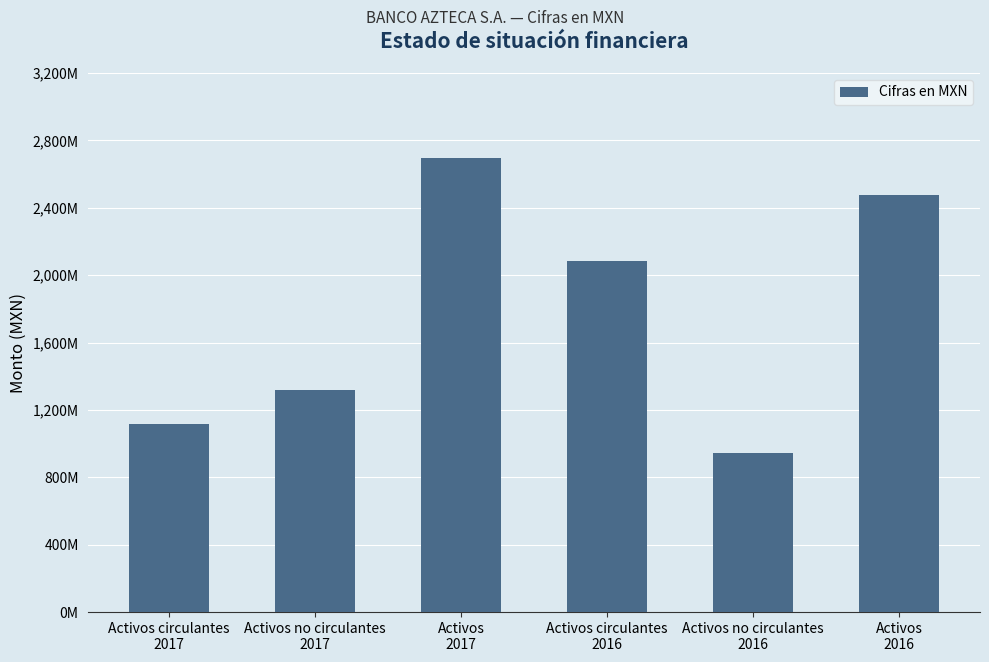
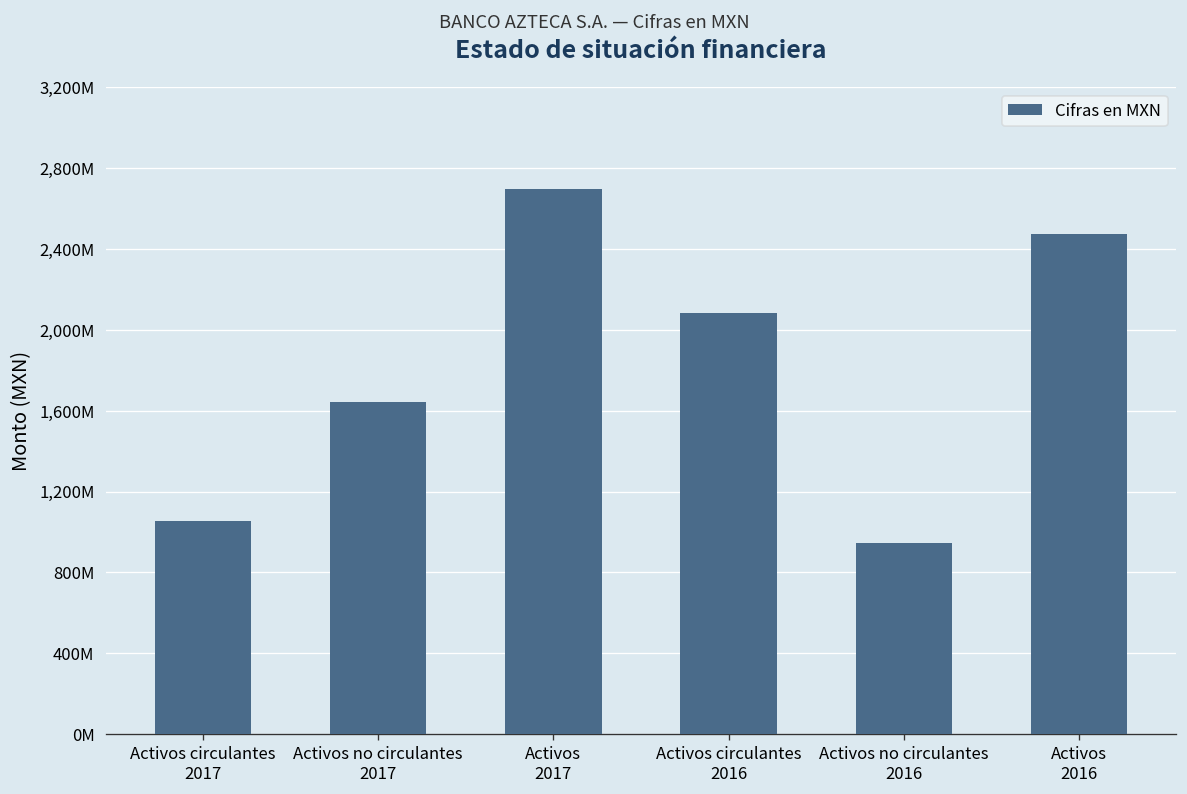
Activos circulantes 2017: 1,120,000,000 -> 1,050,000,000
Activos no circulantes 2017: 1,320,000,000 -> 1,640,000,000
